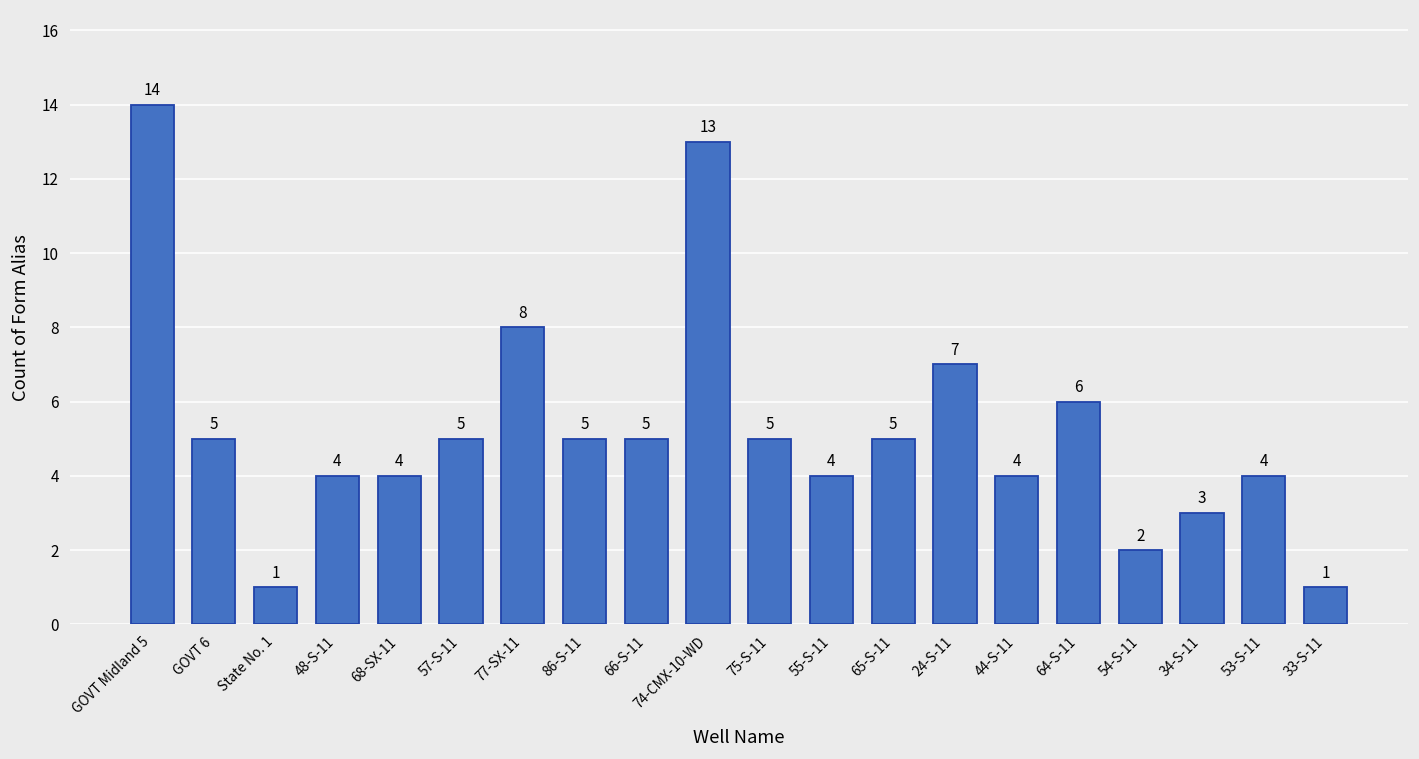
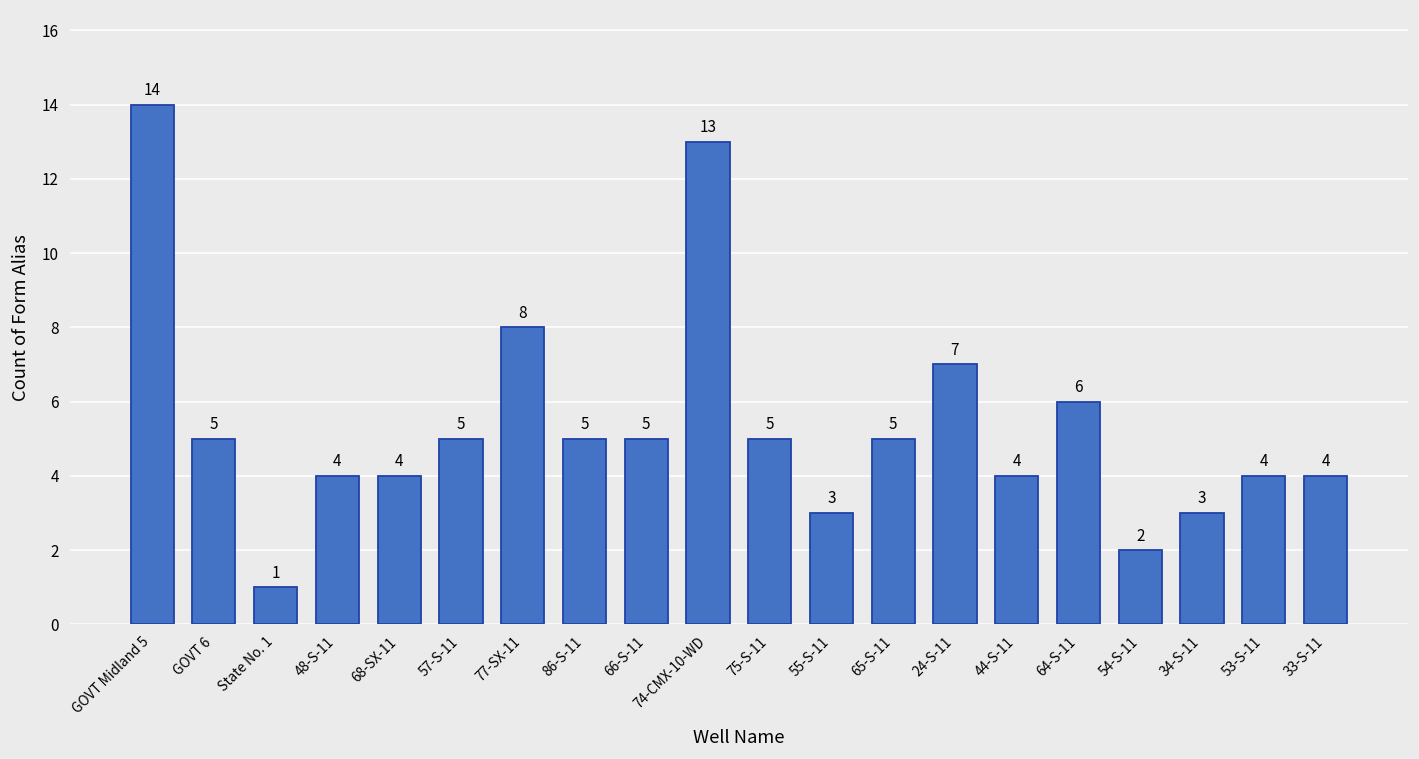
55-S-11: 4 -> 3
33-S-11: 1 -> 4
